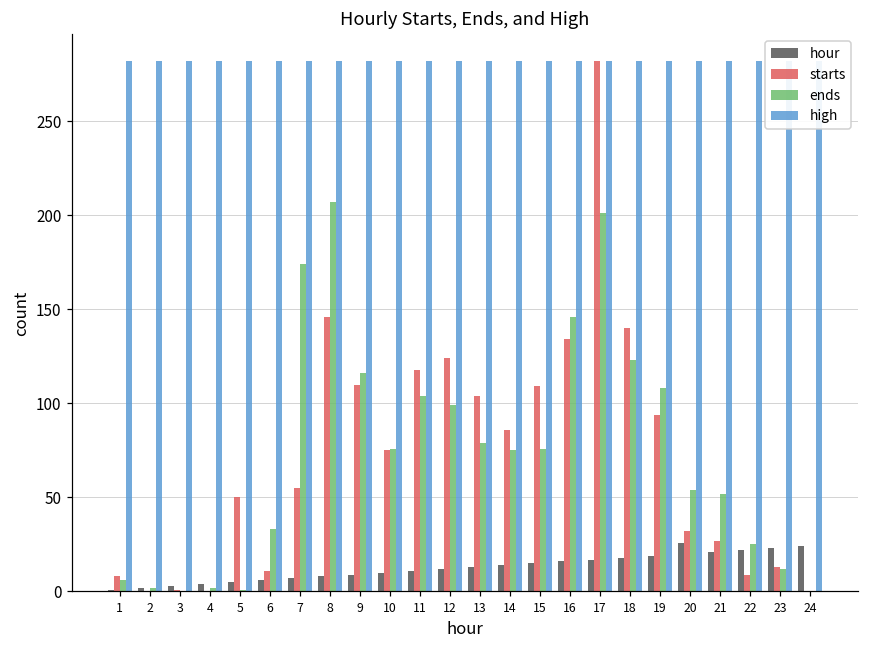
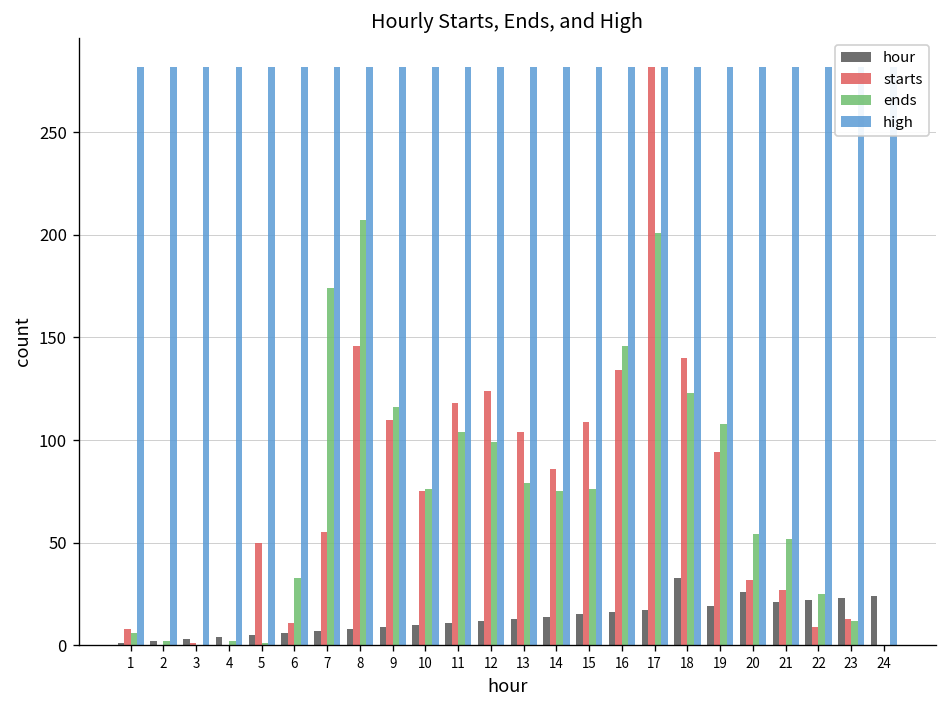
hour, 18: 18 -> 33
